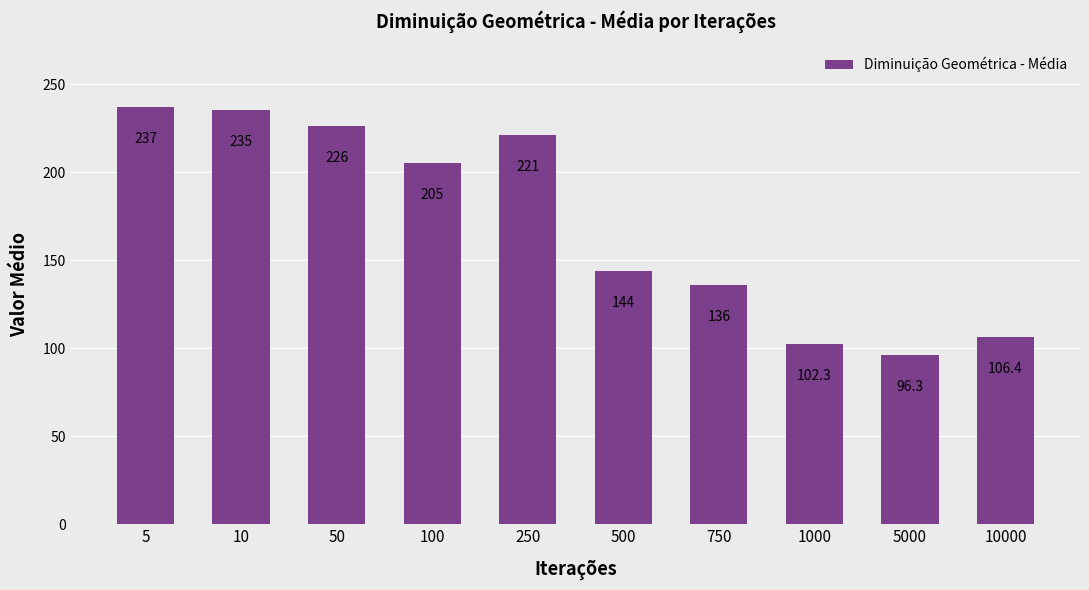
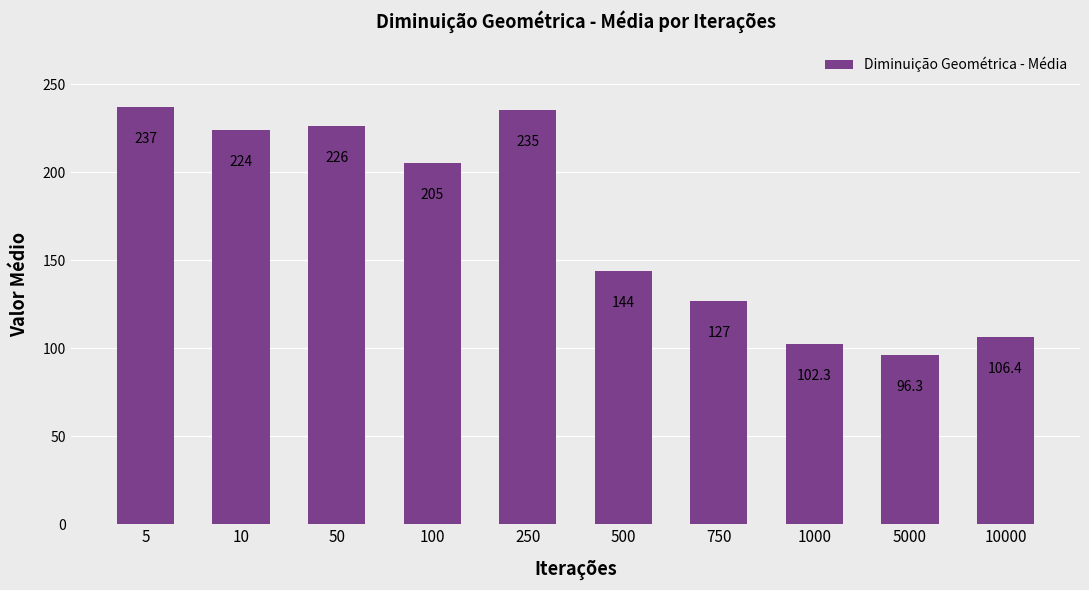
10: 235 -> 224
250: 221 -> 235
750: 136 -> 127
